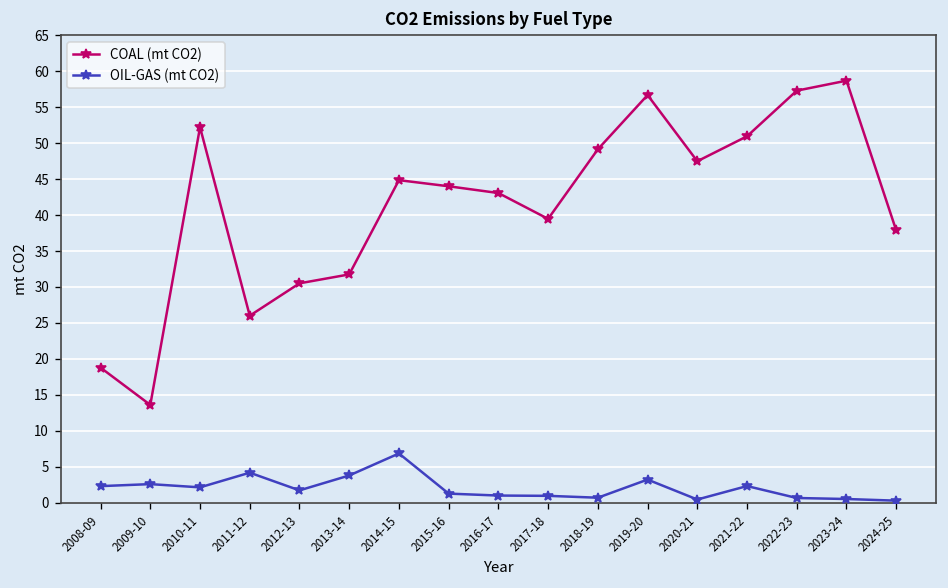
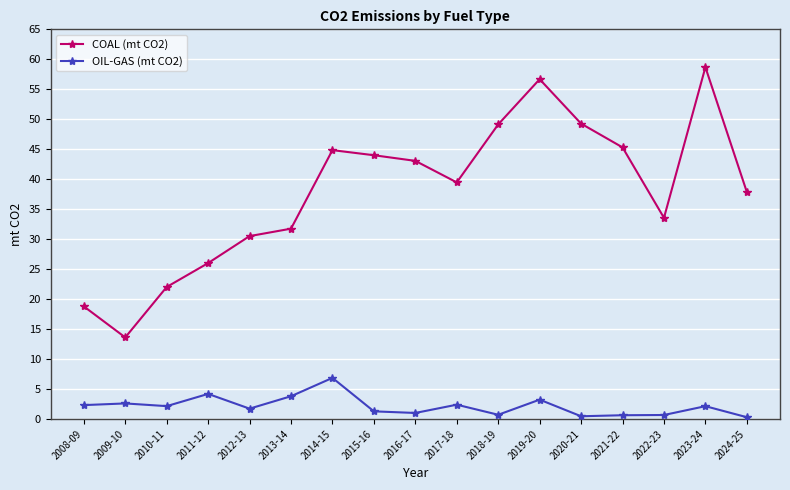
COAL (mt CO2), 2010-11: 52 -> 22
OIL-GAS (mt CO2), 2017-18: 1 -> 2
COAL (mt CO2), 2020-21: 47 -> 49
COAL (mt CO2), 2021-22: 51 -> 45
OIL-GAS (mt CO2), 2021-22: 2 -> 1
COAL (mt CO2), 2022-23: 57 -> 34
OIL-GAS (mt CO2), 2023-24: 1 -> 2
